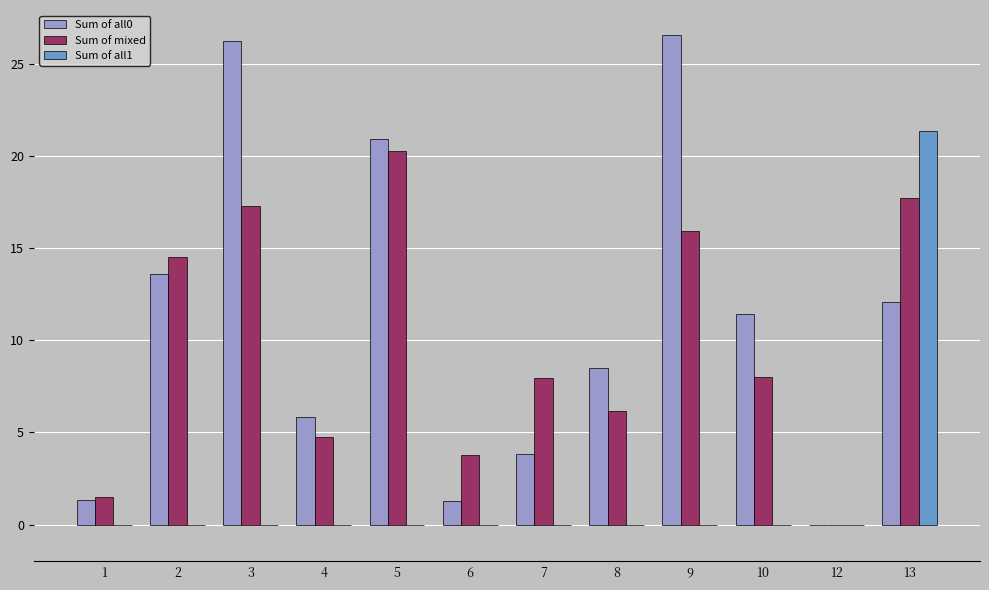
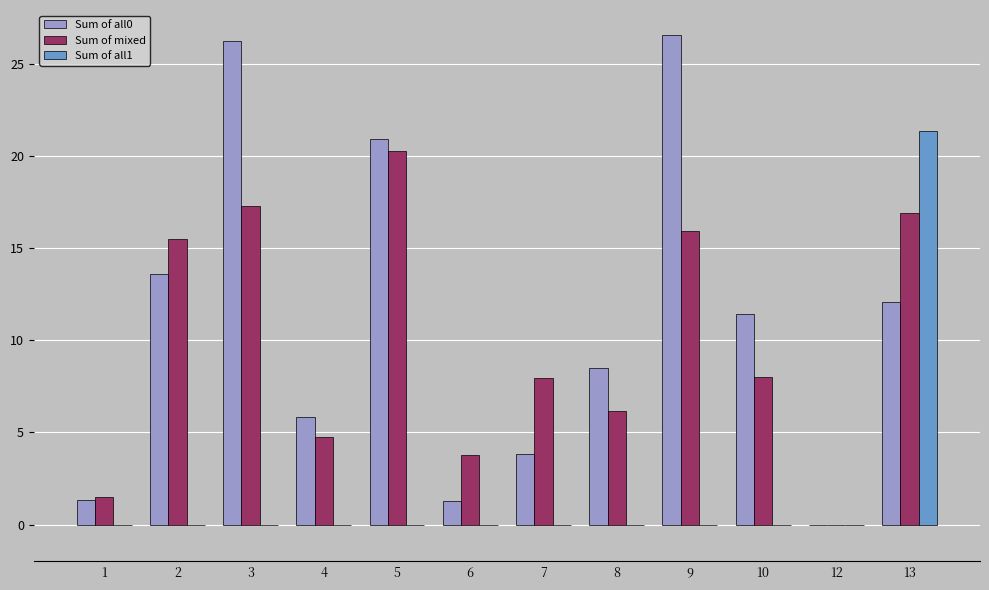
Sum of mixed, 2: 14.5 -> 15.5
Sum of mixed, 13: 17.7 -> 16.9
